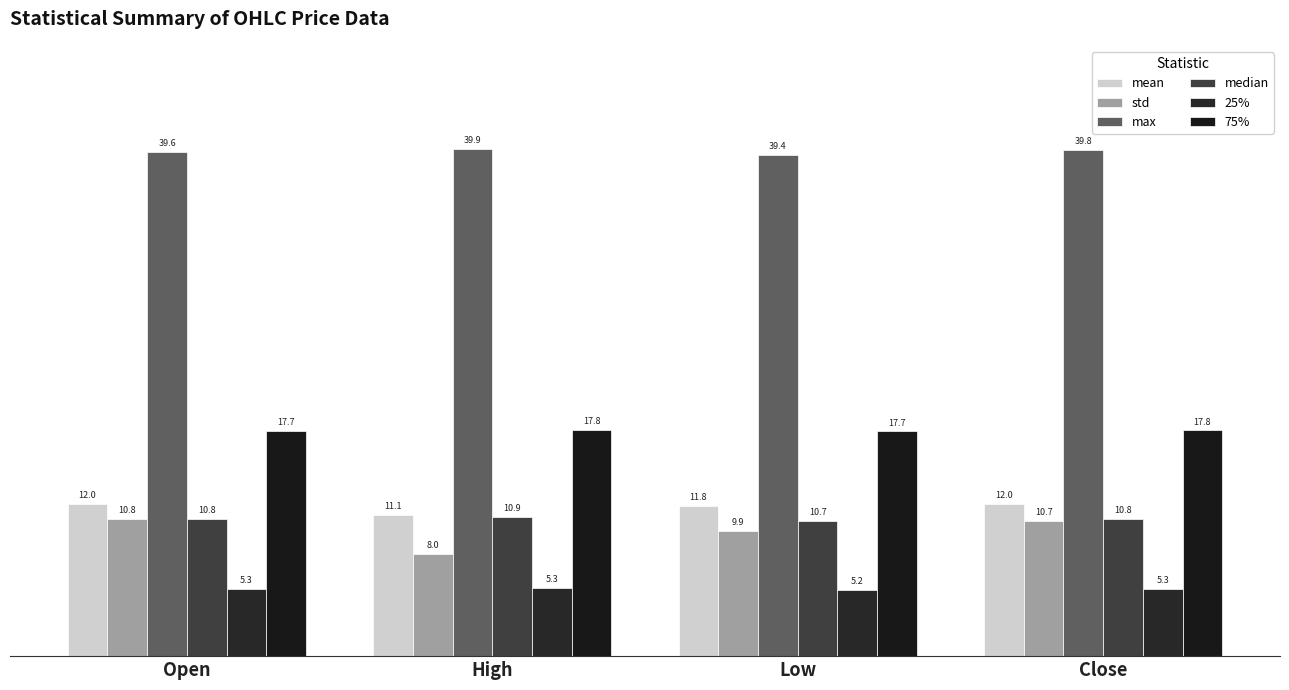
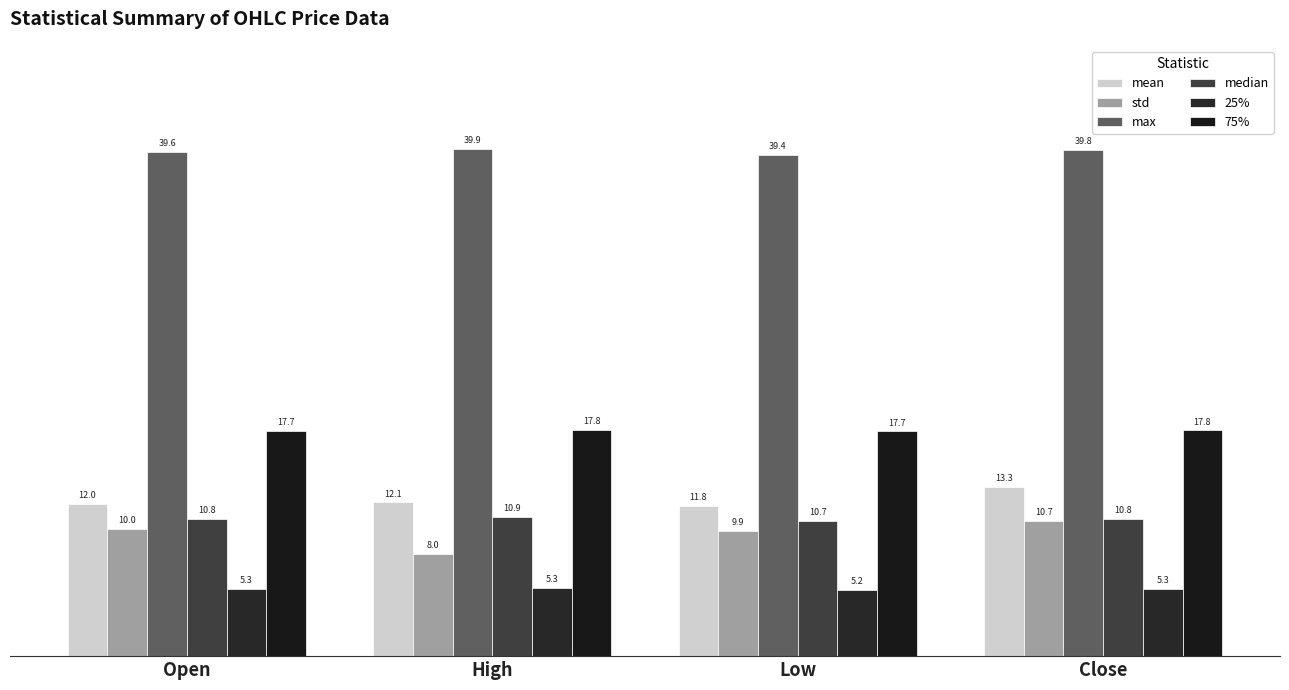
std, Open: 10.8 -> 10.0
mean, High: 11.1 -> 12.1
mean, Close: 12.0 -> 13.3
